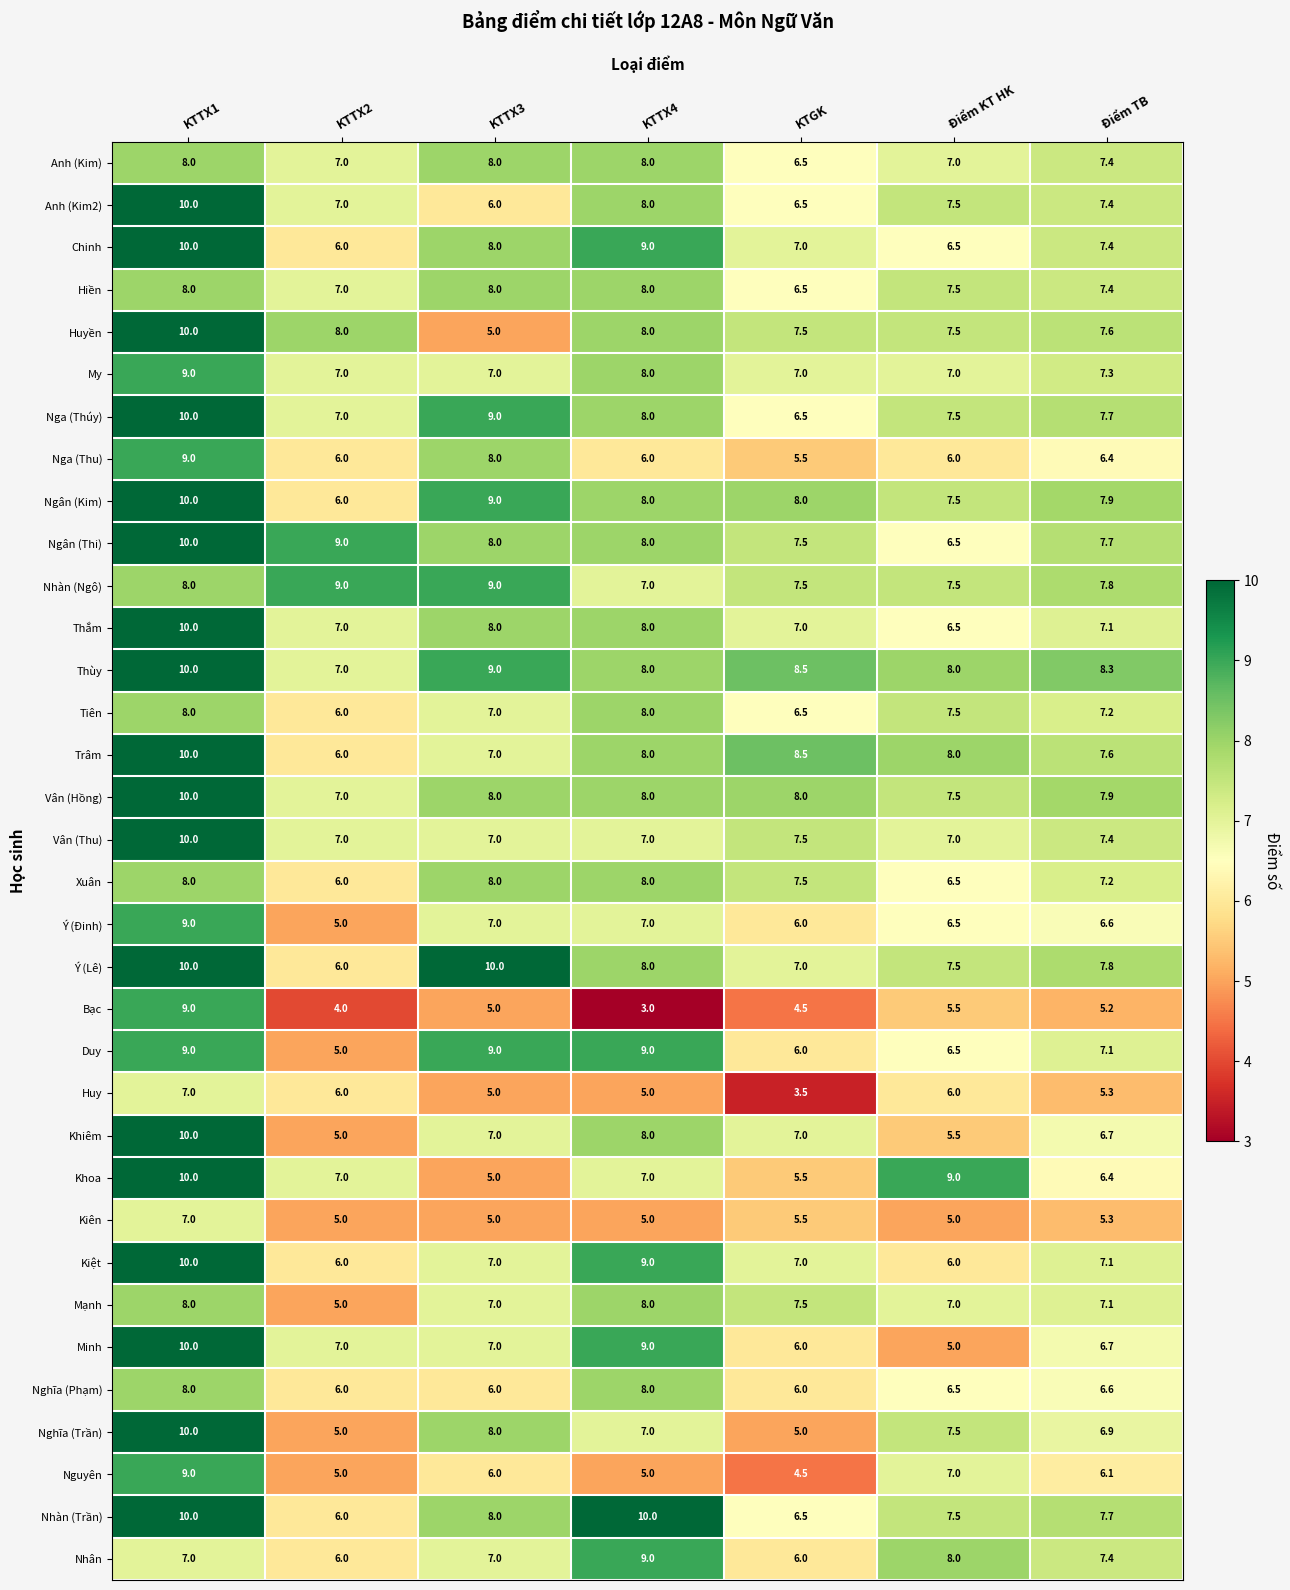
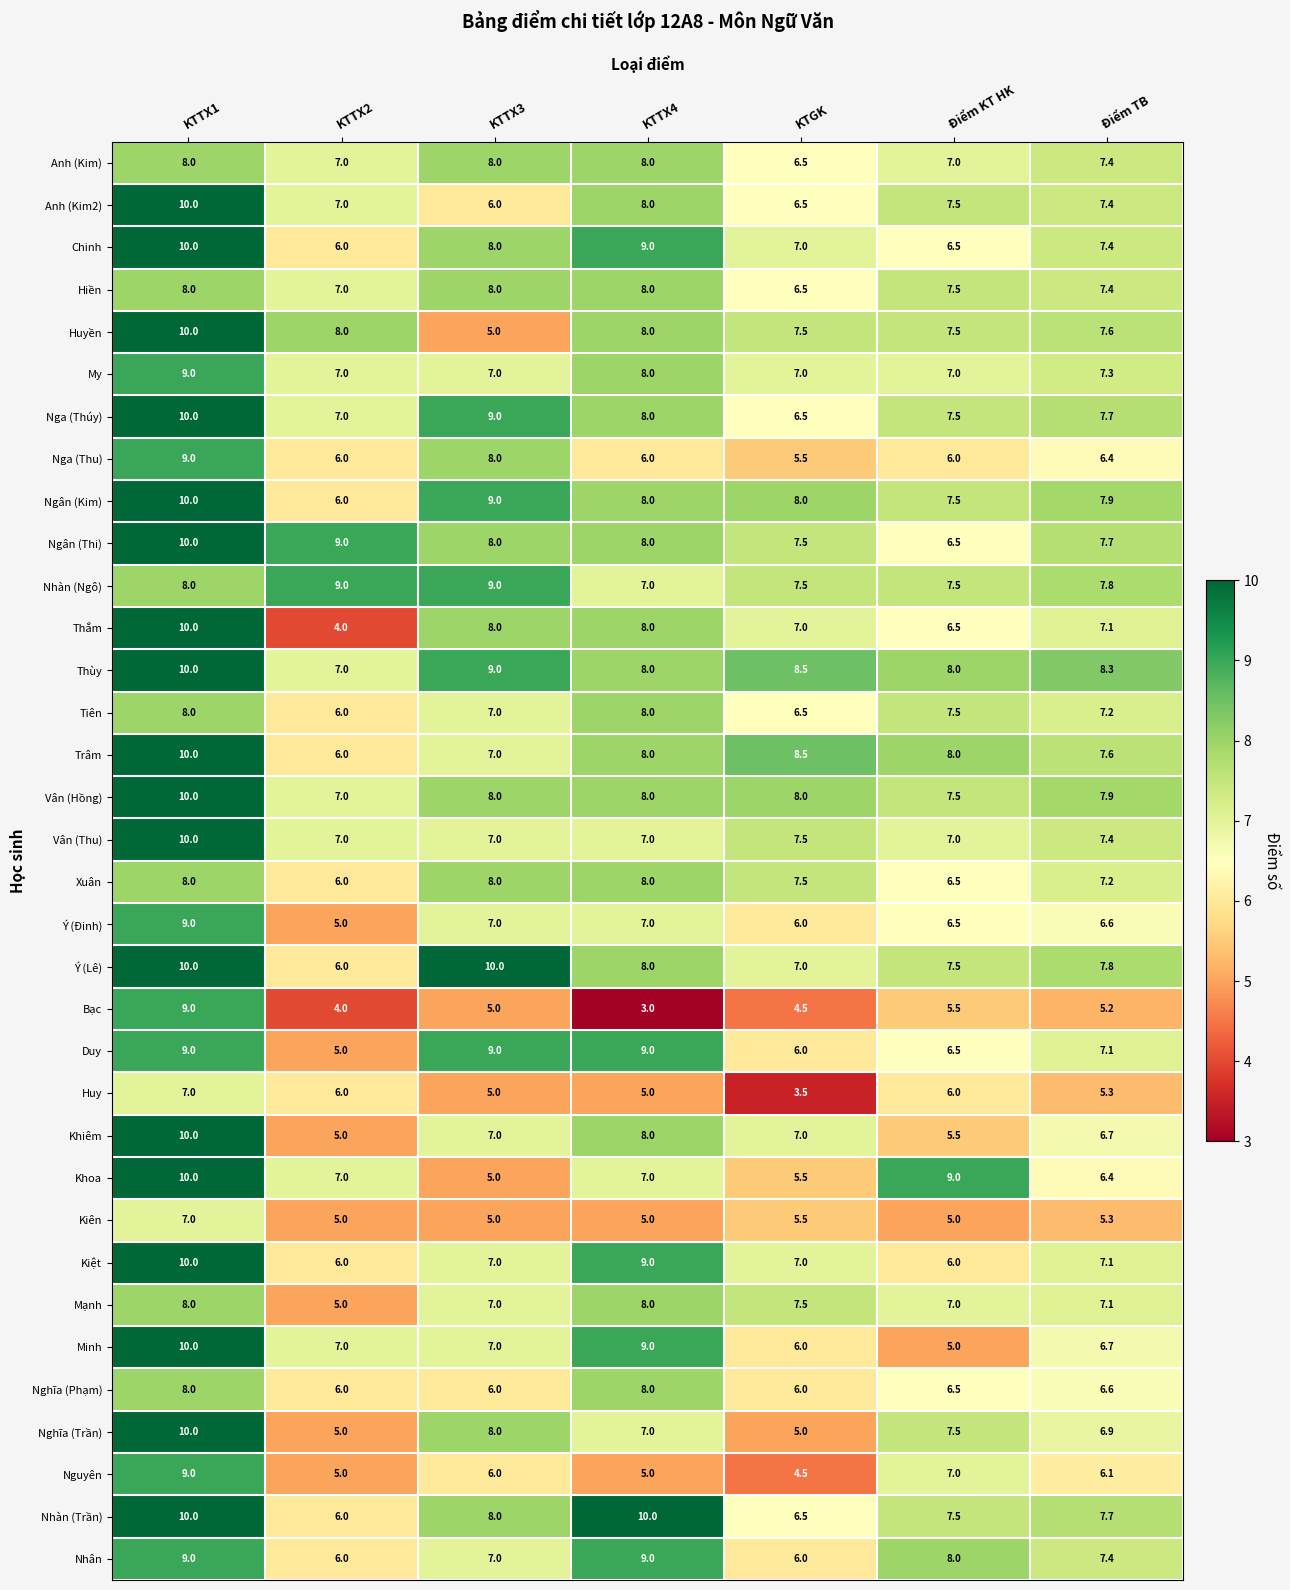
Thắm, KTTX2: 7.0 -> 4.0
Nhân, KTTX1: 7.0 -> 9.0
